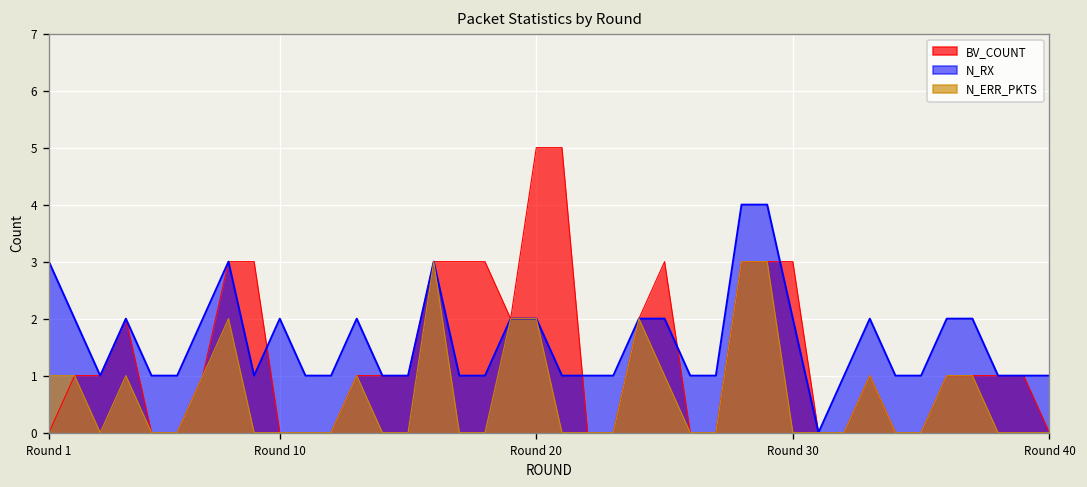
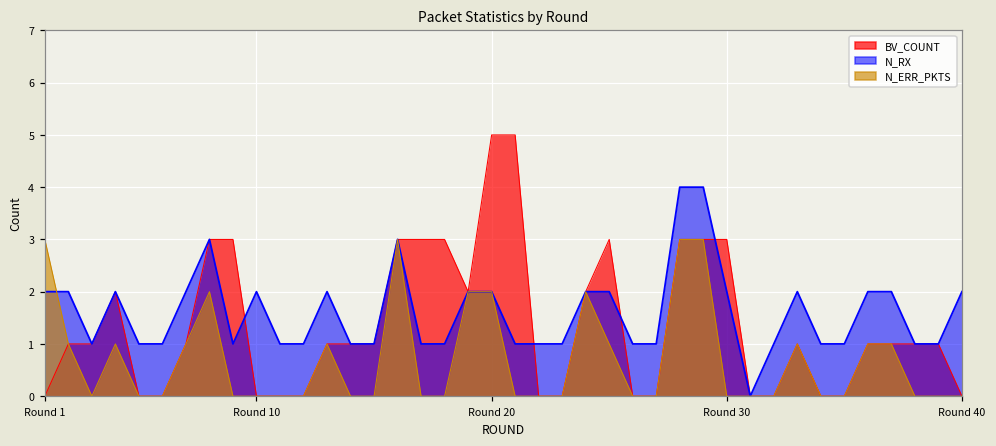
N_RX, Round 1: 3 -> 2
N_ERR_PKTS, Round 1: 1 -> 3
N_RX, Round 40: 1 -> 2
